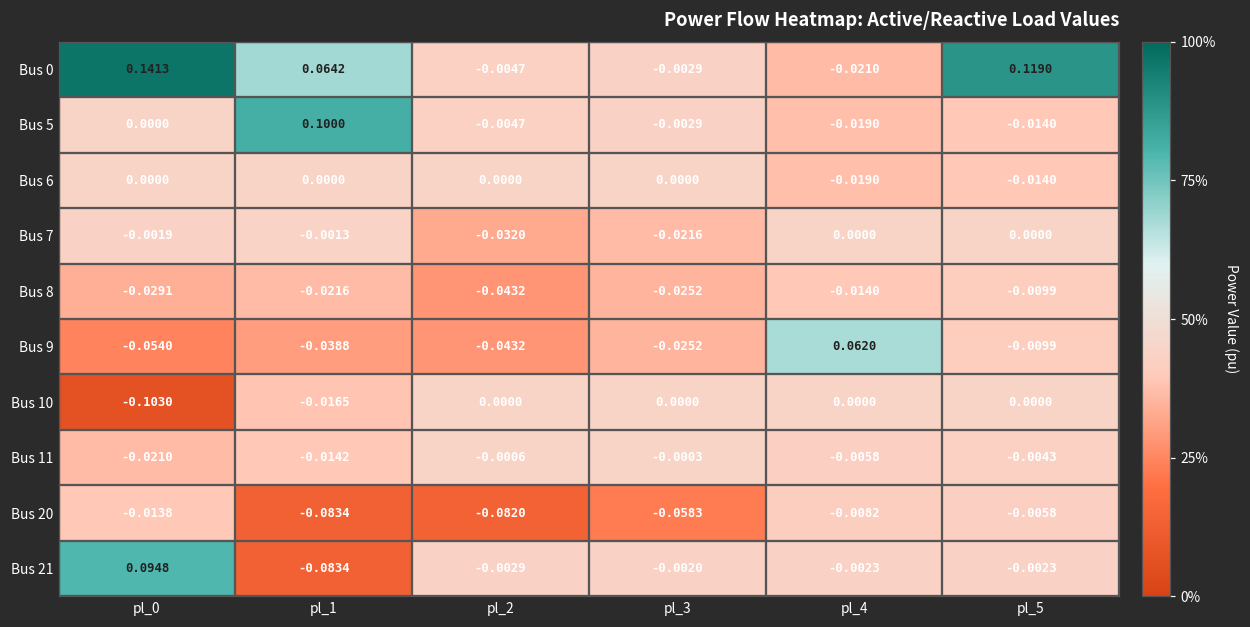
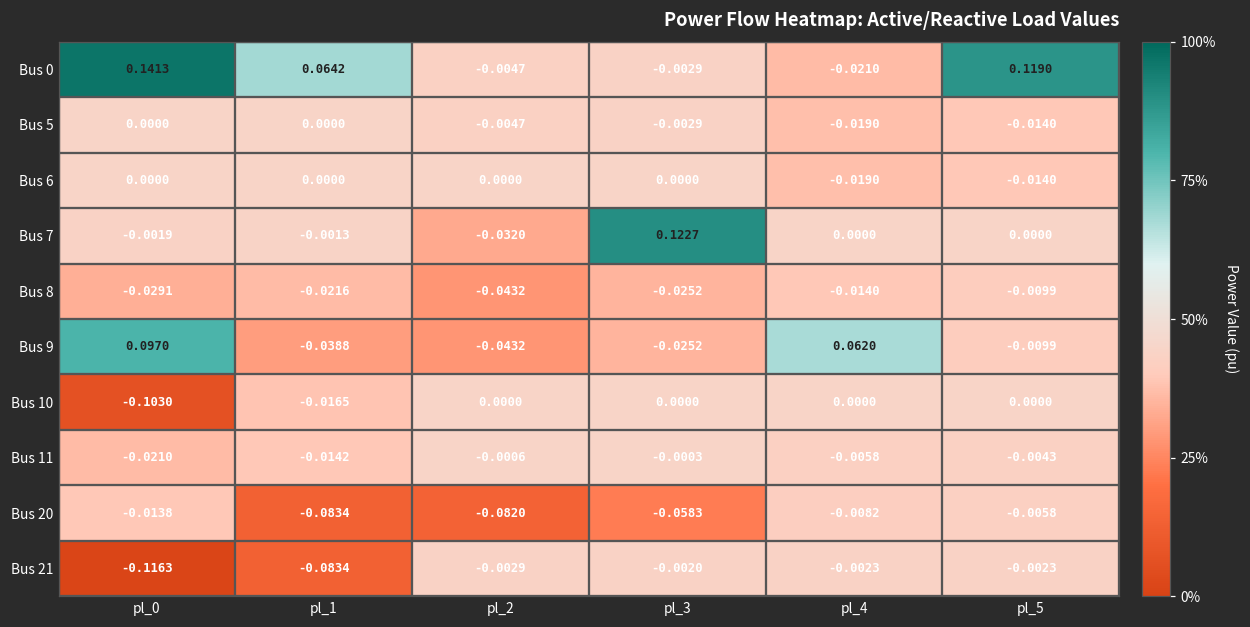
Bus 5, pl_1: 0.1000 -> 0.0000
Bus 7, pl_3: -0.0216 -> 0.1227
Bus 9, pl_0: -0.0540 -> 0.0970
Bus 21, pl_0: 0.0948 -> -0.1163
